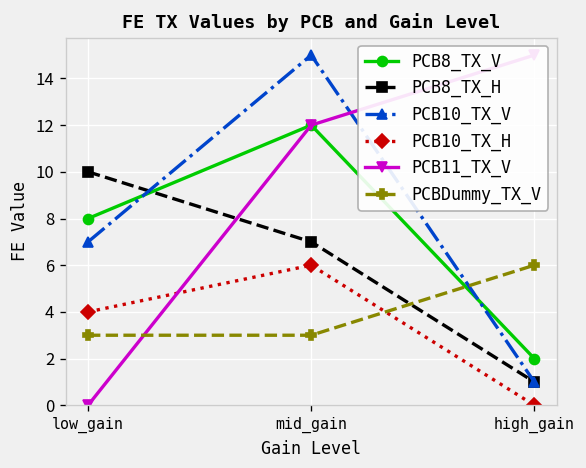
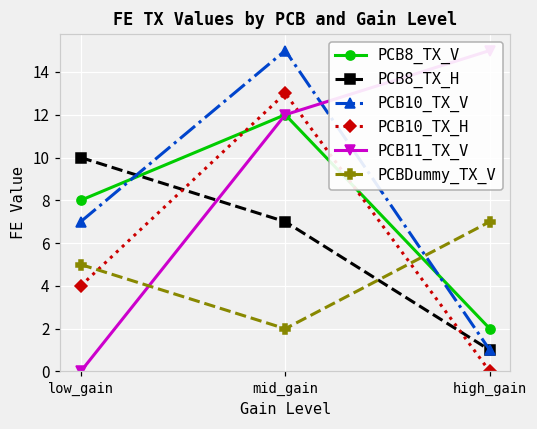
PCBDummy_TX_V, low_gain: 3 -> 5
PCB10_TX_H, mid_gain: 6 -> 13
PCBDummy_TX_V, mid_gain: 3 -> 2
PCBDummy_TX_V, high_gain: 6 -> 7
